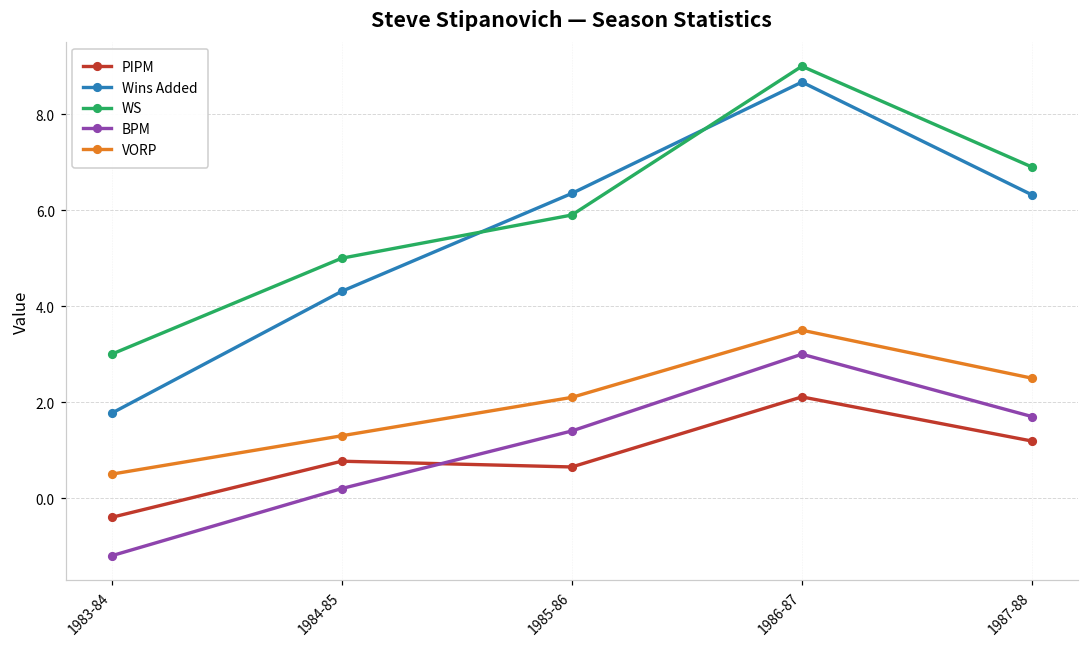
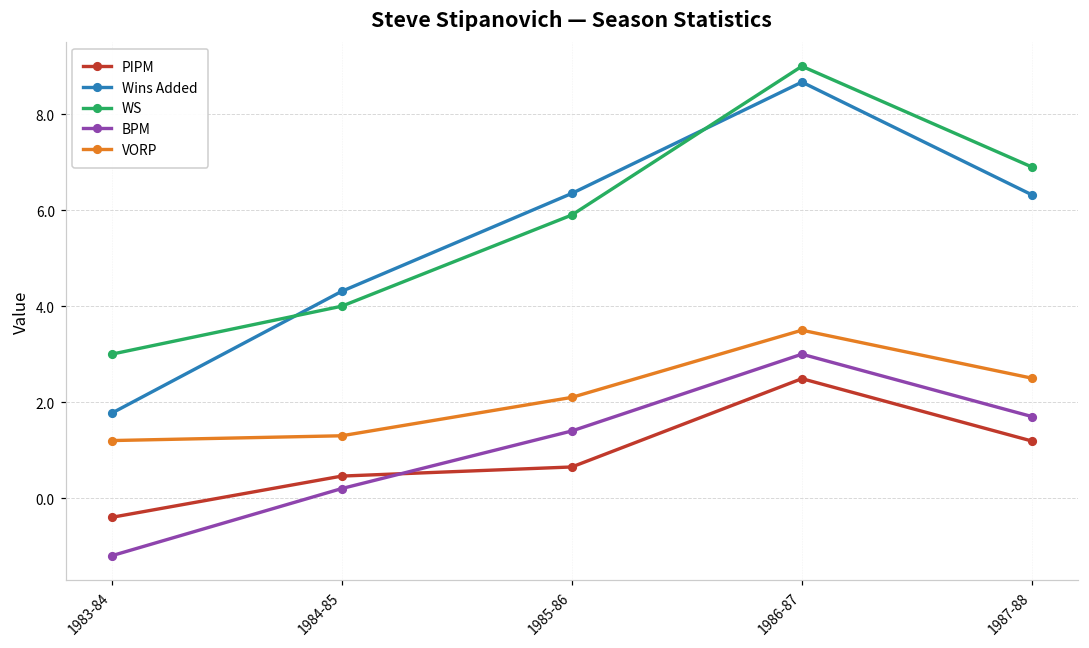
VORP, 1983-84: 0.5 -> 1.2
PIPM, 1984-85: 0.8 -> 0.5
WS, 1984-85: 5 -> 4
PIPM, 1986-87: 2.1 -> 2.5
